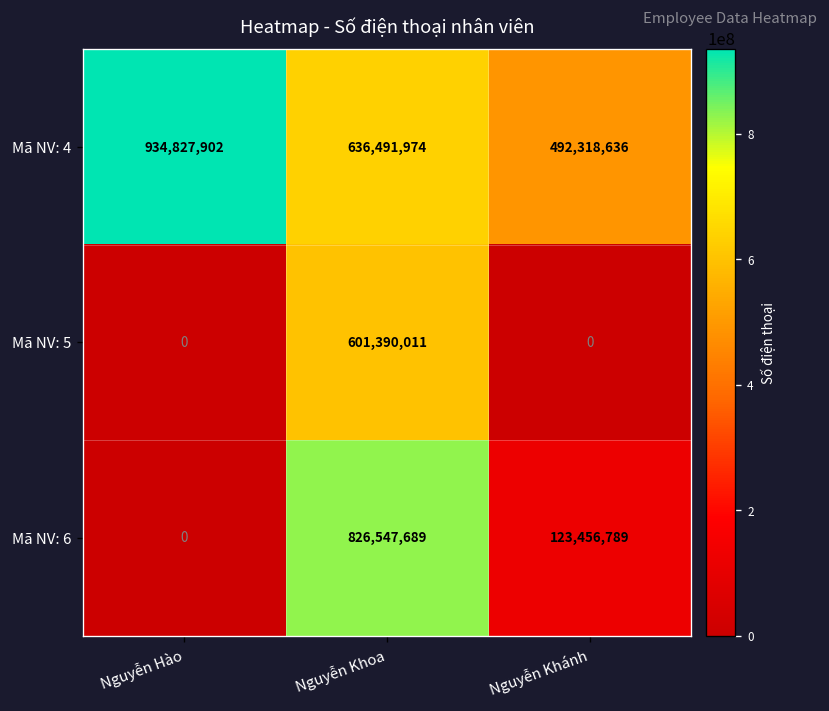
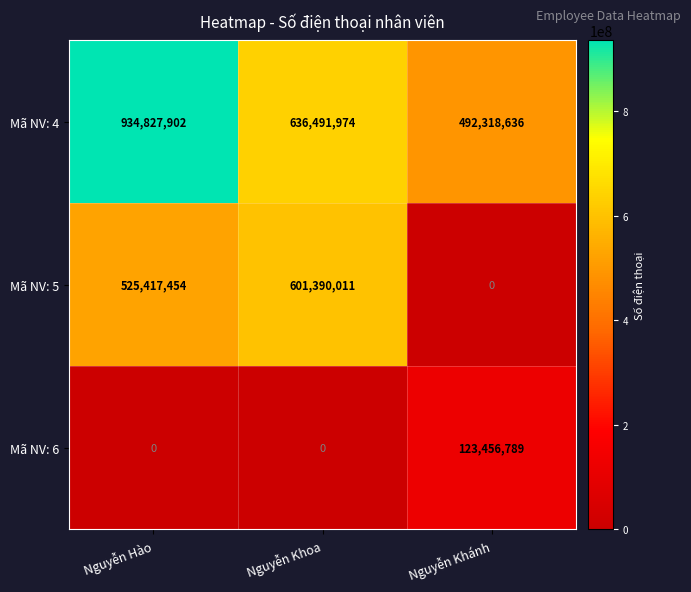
Mã NV: 5, Nguyễn Hào: 0 -> 525,417,454
Mã NV: 6, Nguyễn Khoa: 826,547,689 -> 0
